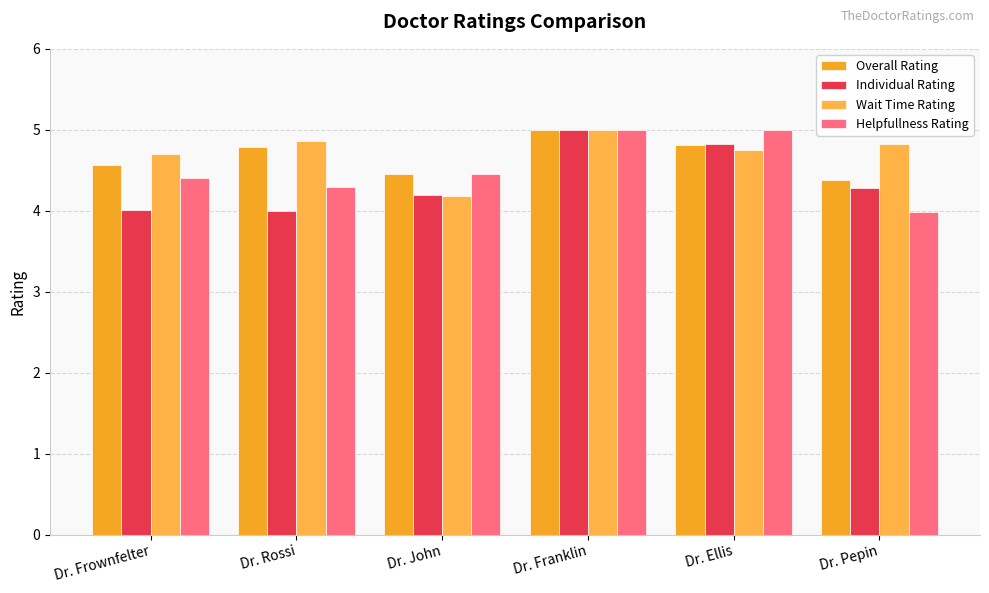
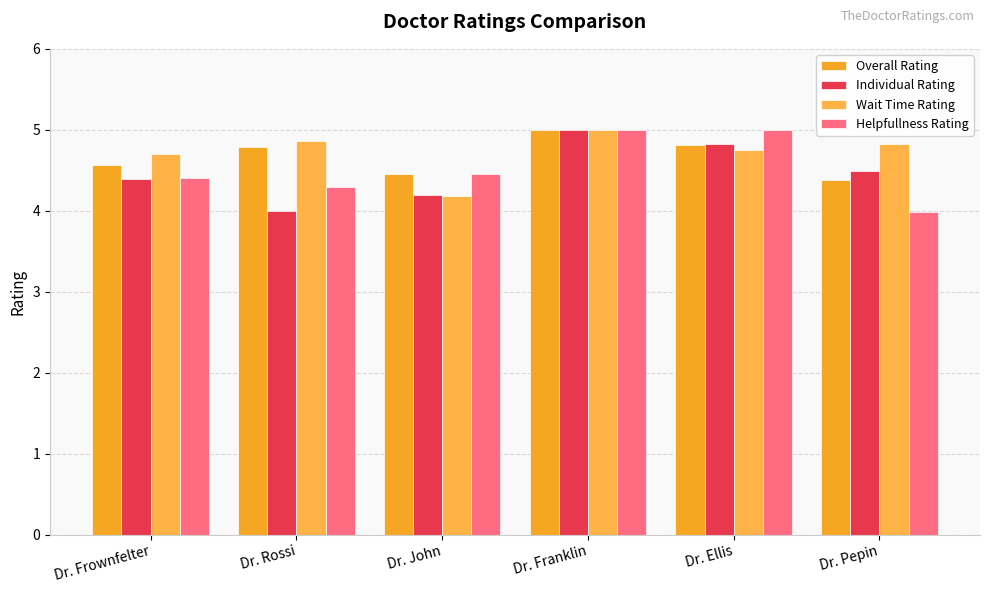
Individual Rating, Dr. Frownfelter: 4.0 -> 4.4
Individual Rating, Dr. Pepin: 4.3 -> 4.5
